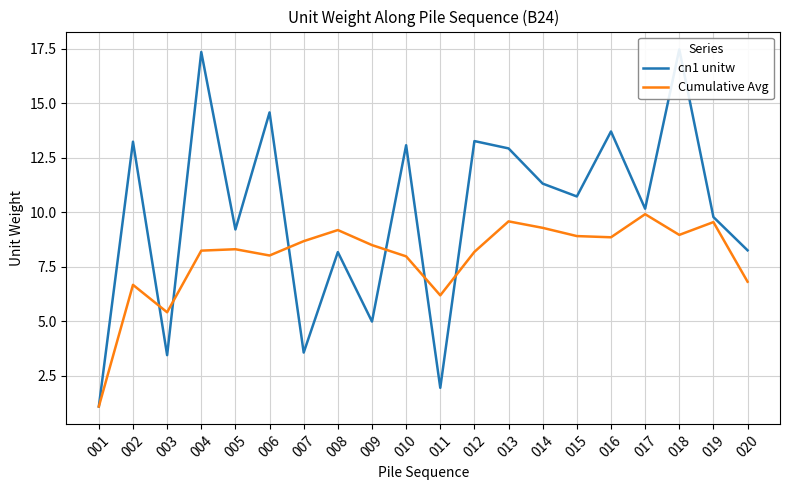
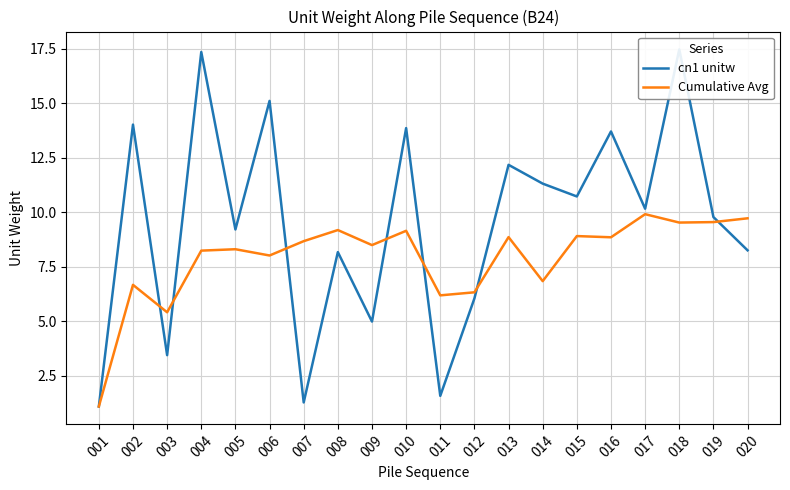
cn1 unitw, 002: 13.2 -> 14.0
cn1 unitw, 006: 14.6 -> 15.1
cn1 unitw, 007: 3.6 -> 1.3
cn1 unitw, 010: 13.1 -> 13.9
Cumulative Avg, 010: 8.0 -> 9.1
cn1 unitw, 011: 1.9 -> 1.6
cn1 unitw, 012: 13.3 -> 6.0
Cumulative Avg, 012: 8.2 -> 6.3
cn1 unitw, 013: 12.9 -> 12.2
Cumulative Avg, 013: 9.6 -> 8.9
Cumulative Avg, 014: 9.3 -> 6.8
Cumulative Avg, 018: 9.0 -> 9.5
Cumulative Avg, 020: 6.8 -> 9.7
